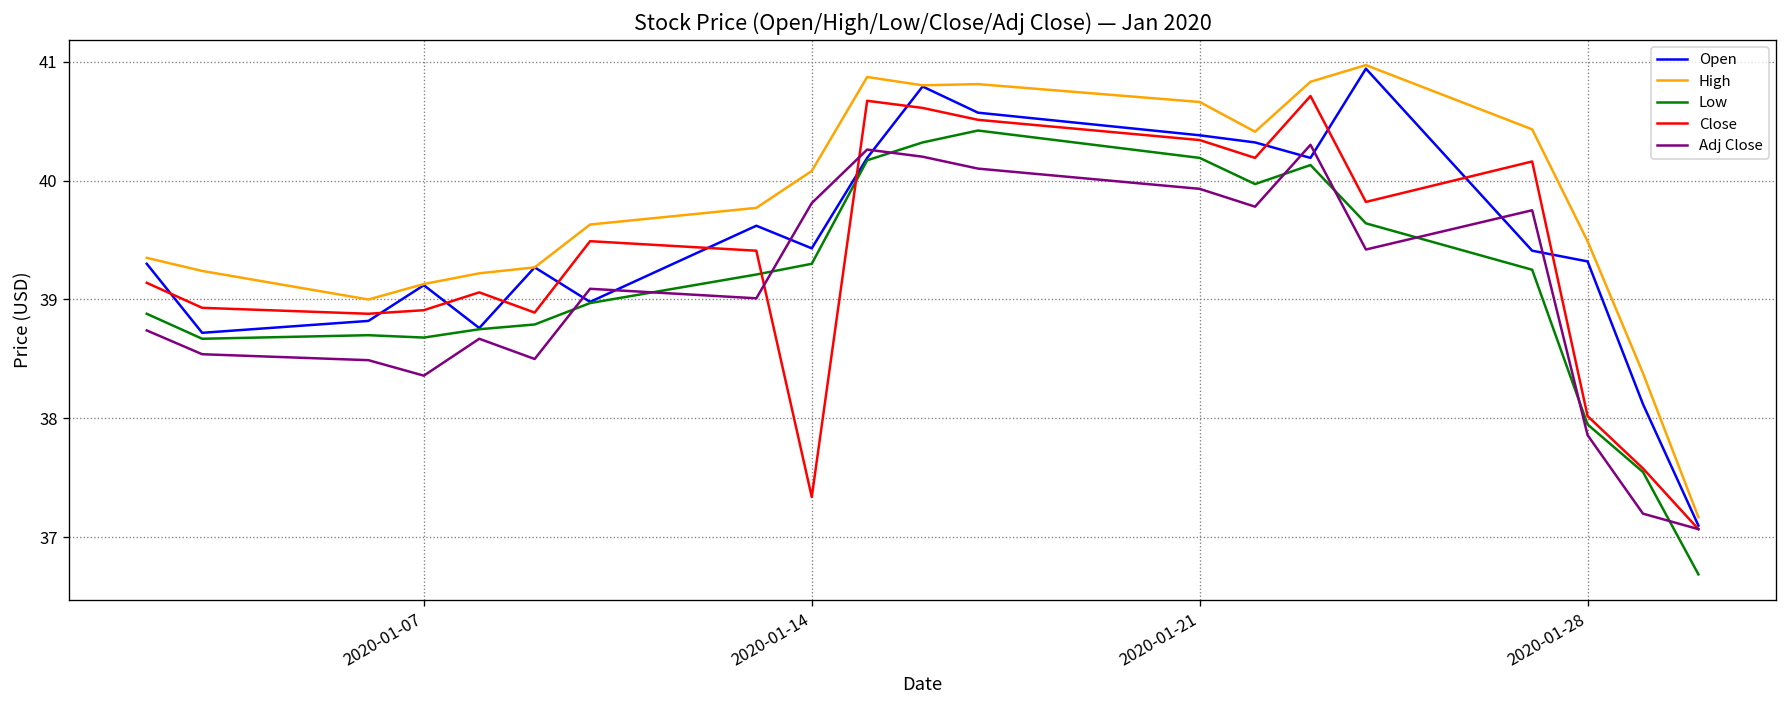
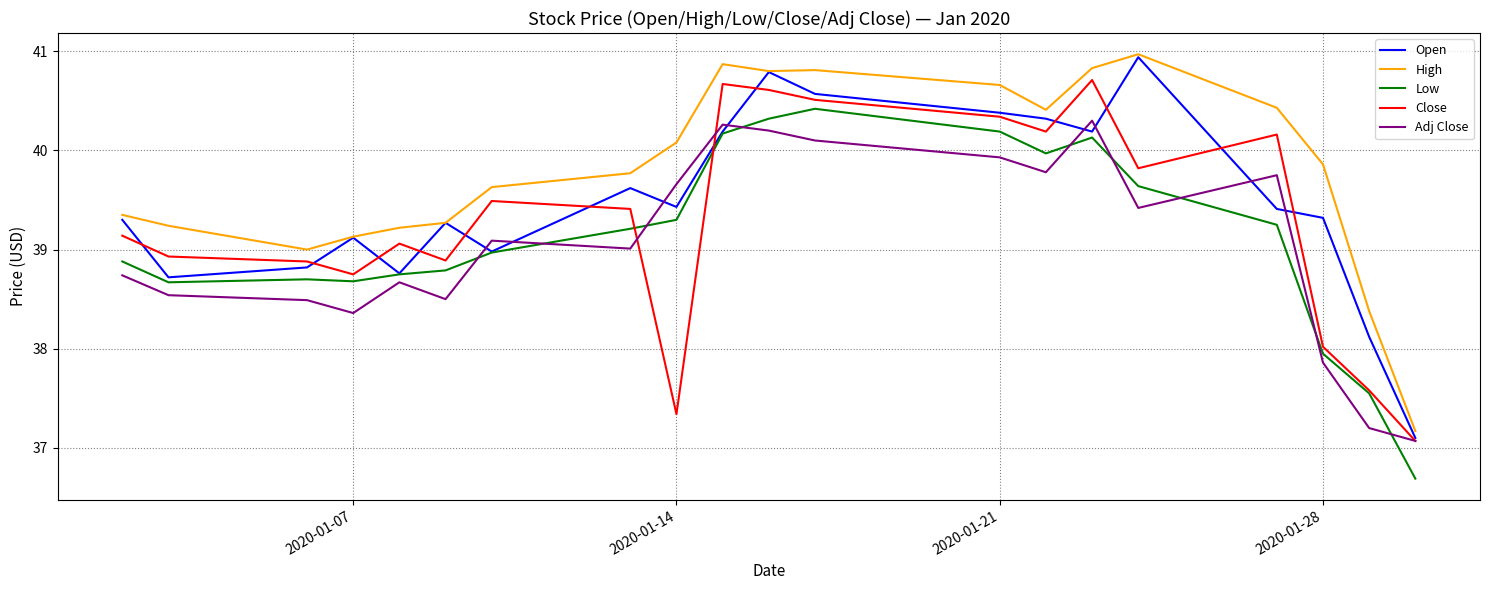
Close, 2020-01-07: 38.9 -> 38.8
Adj Close, 2020-01-14: 39.8 -> 39.7
High, 2020-01-28: 39.5 -> 39.9
